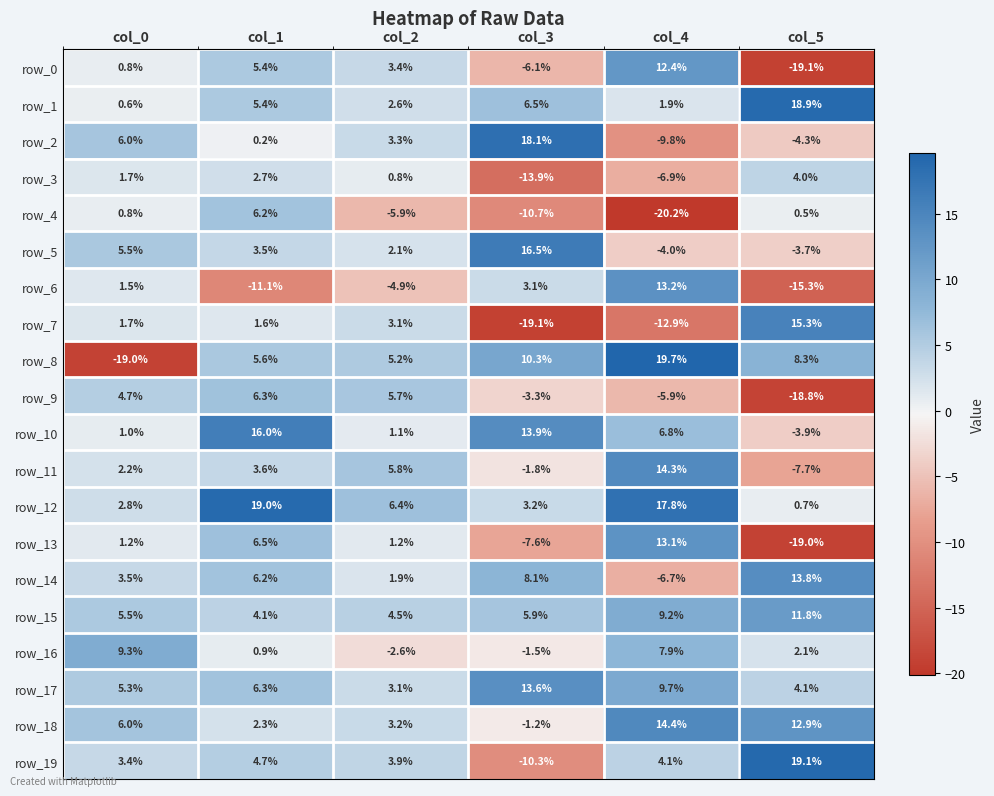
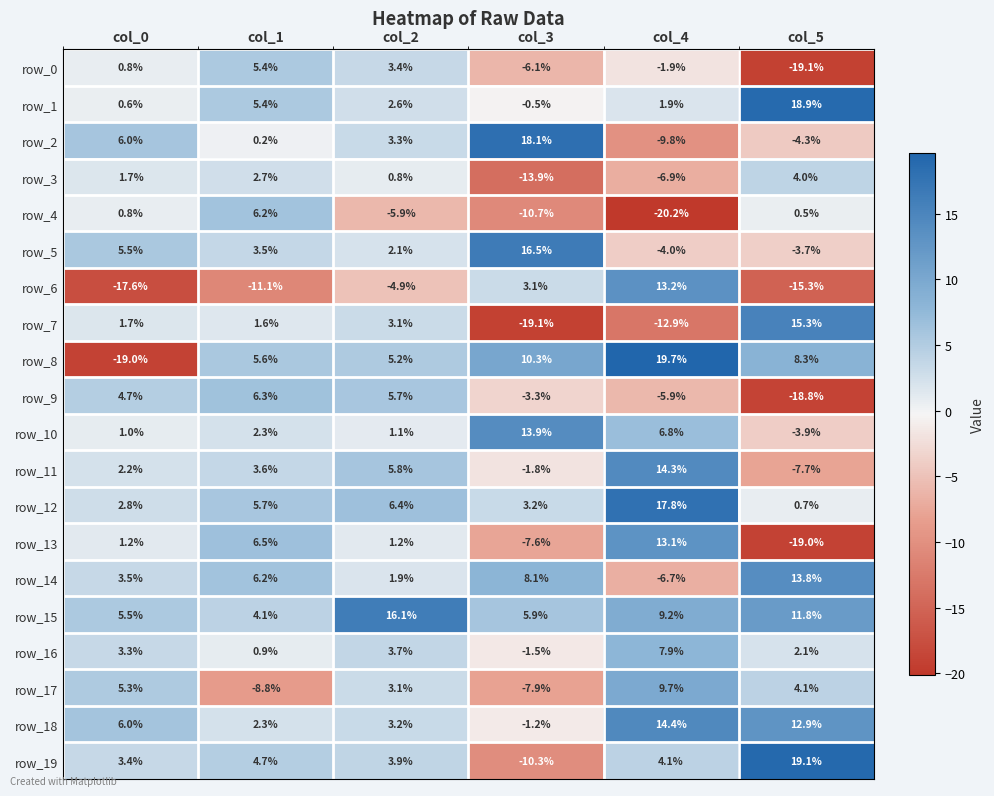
row_0, col_4: 12.4% -> -1.9%
row_1, col_3: 6.5% -> -0.5%
row_6, col_0: 1.5% -> -17.6%
row_10, col_1: 16.0% -> 2.3%
row_12, col_1: 19.0% -> 5.7%
row_15, col_2: 4.5% -> 16.1%
row_16, col_0: 9.3% -> 3.3%
row_16, col_2: -2.6% -> 3.7%
row_17, col_1: 6.3% -> -8.8%
row_17, col_3: 13.6% -> -7.9%
